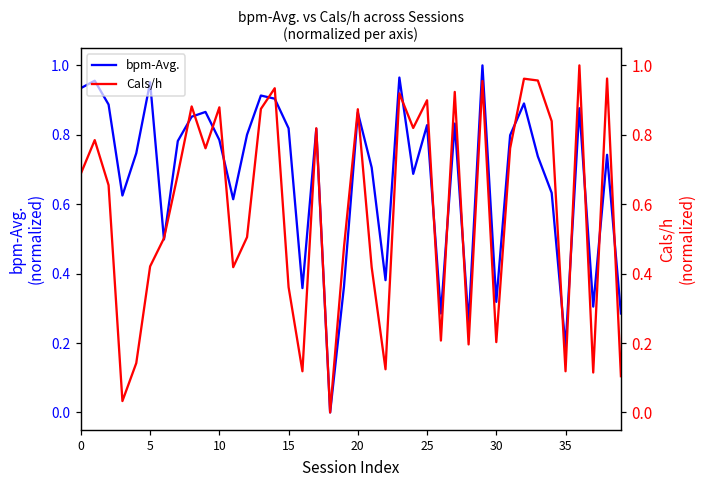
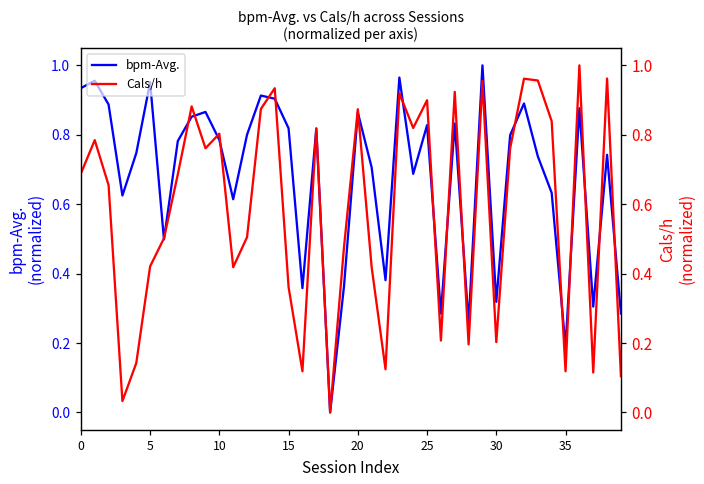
Cals/h, 10: 0.88 -> 0.80
